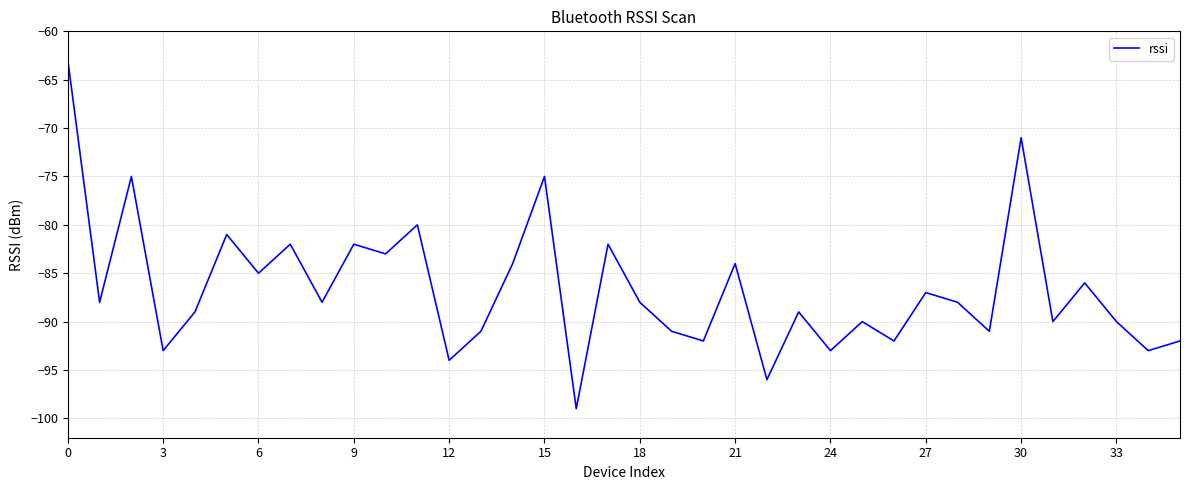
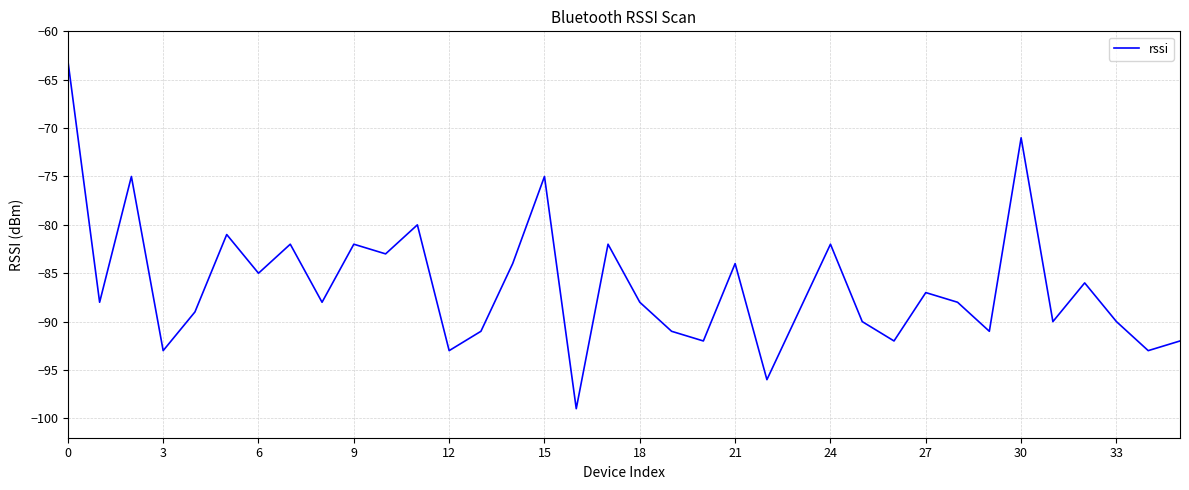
12: -94 -> -93
24: -93 -> -82
